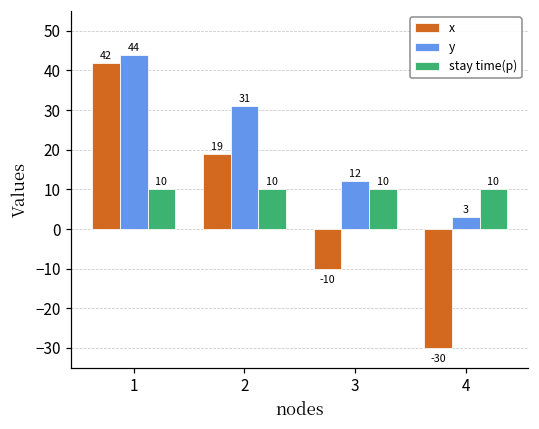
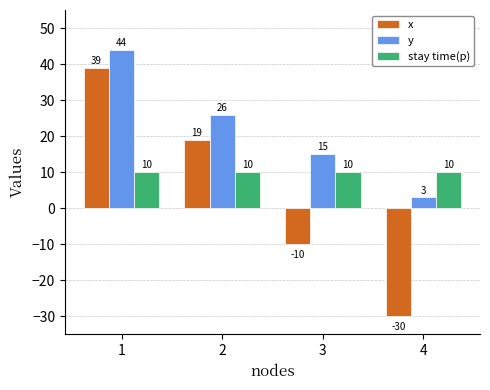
x, 1: 42 -> 39
y, 2: 31 -> 26
y, 3: 12 -> 15
